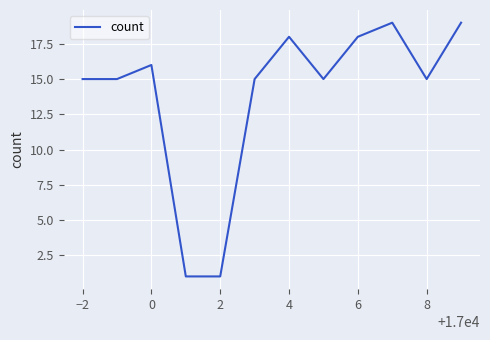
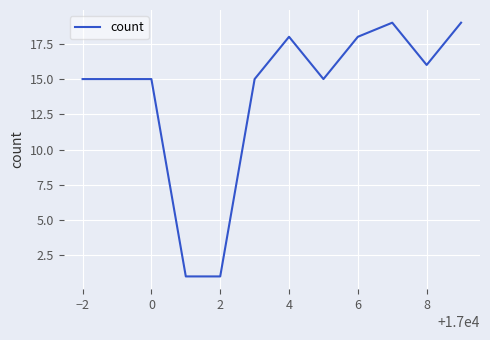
0: 16 -> 15
8: 15 -> 16
